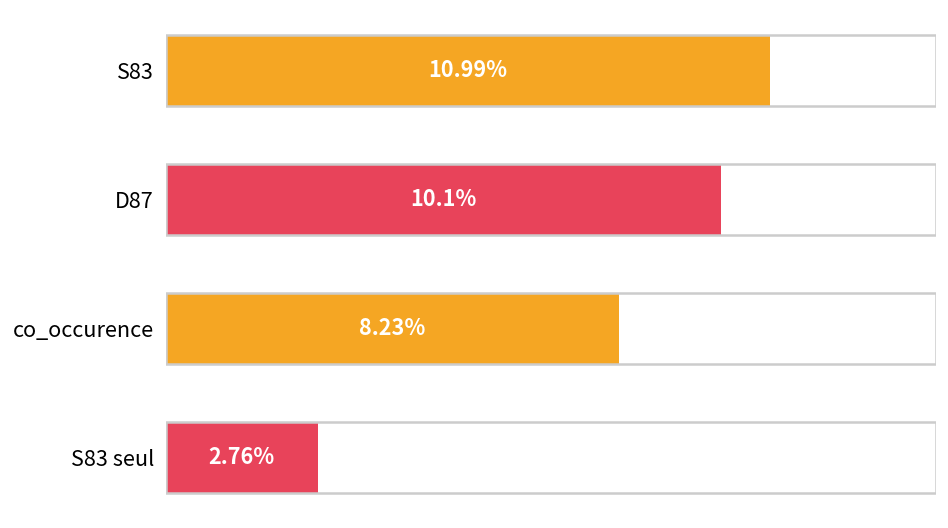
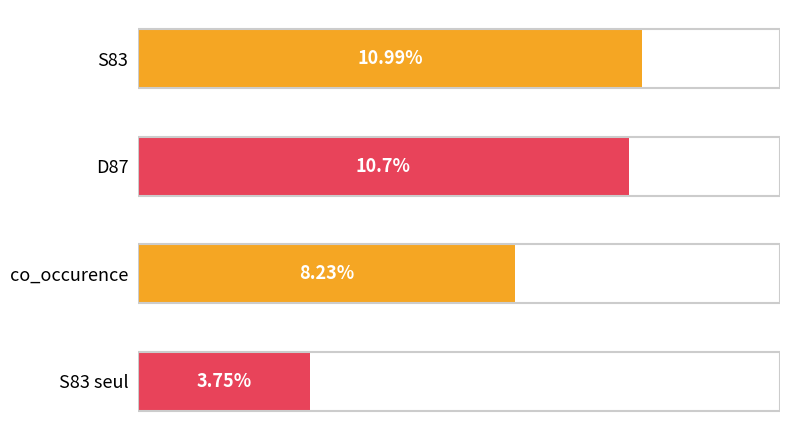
D87: 10.1% -> 10.7%
S83 seul: 2.76% -> 3.75%
